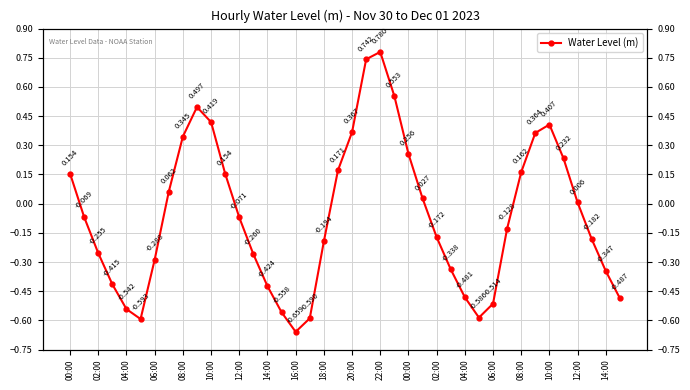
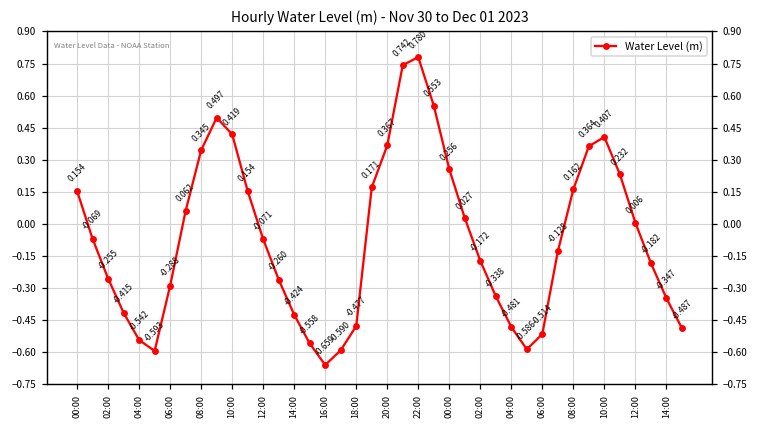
18:00: -0.194 -> -0.477
